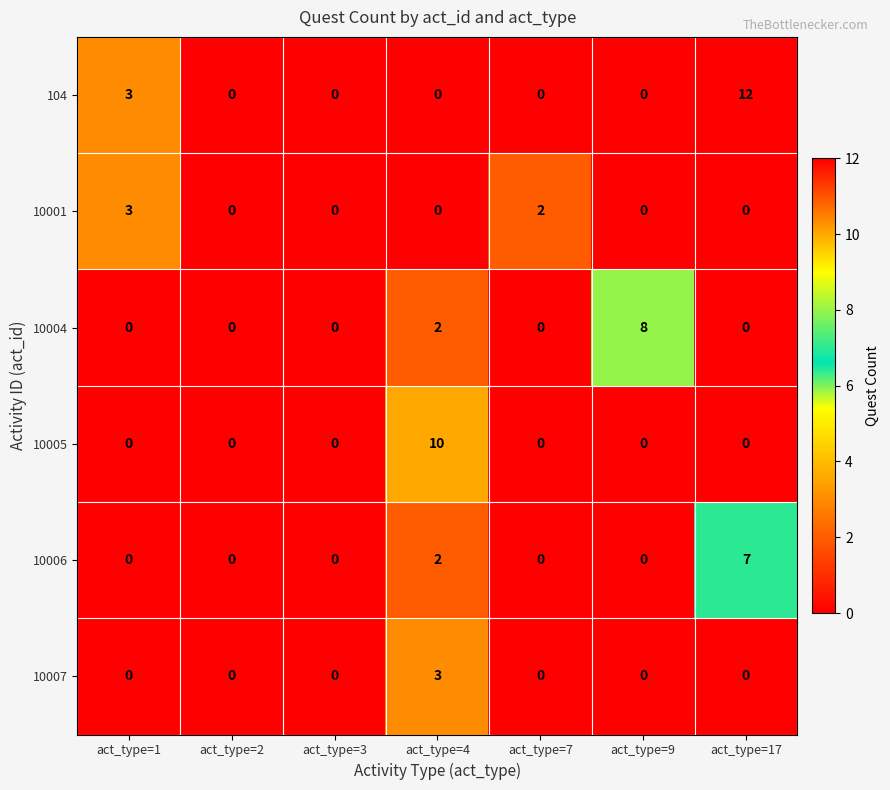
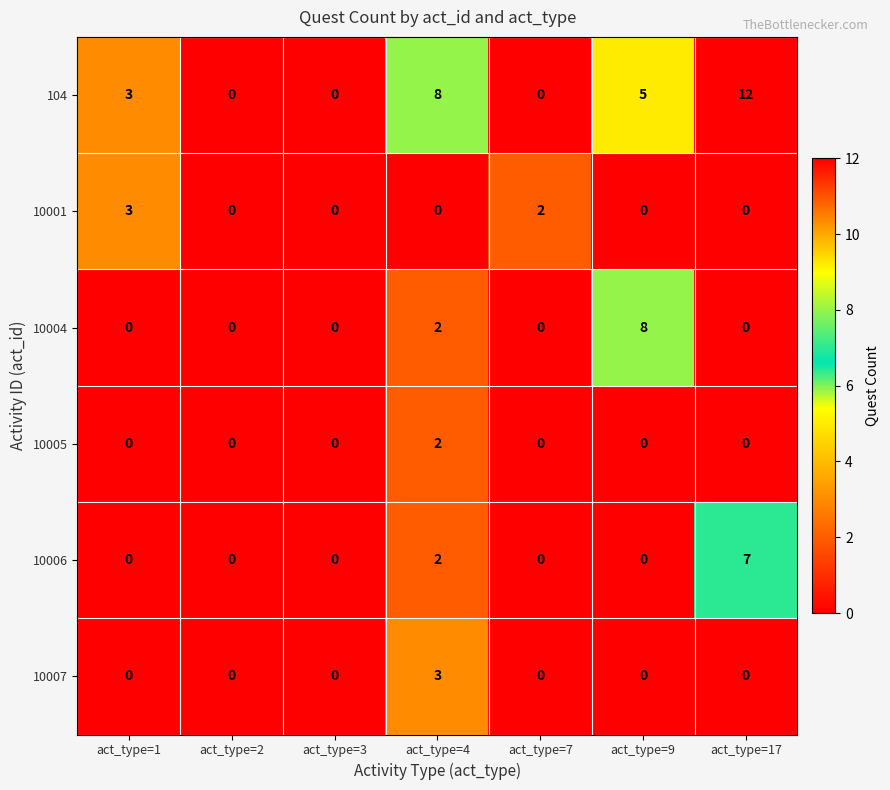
104, act_type=4: 0 -> 8
104, act_type=9: 0 -> 5
10005, act_type=4: 10 -> 2
